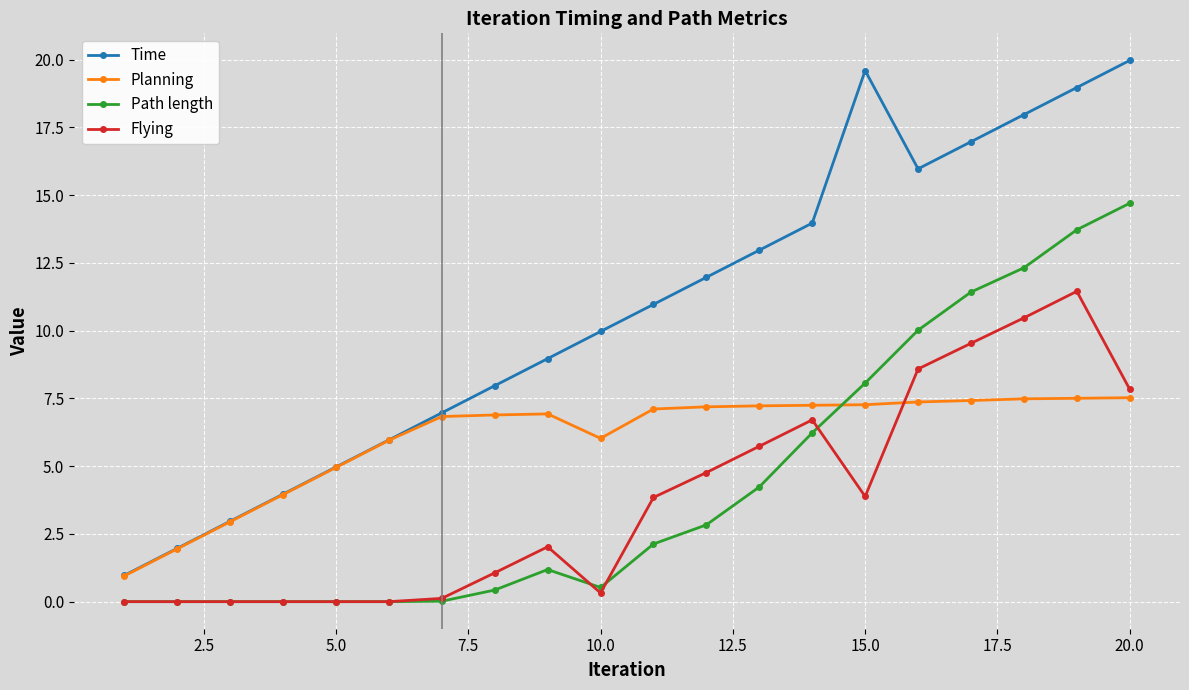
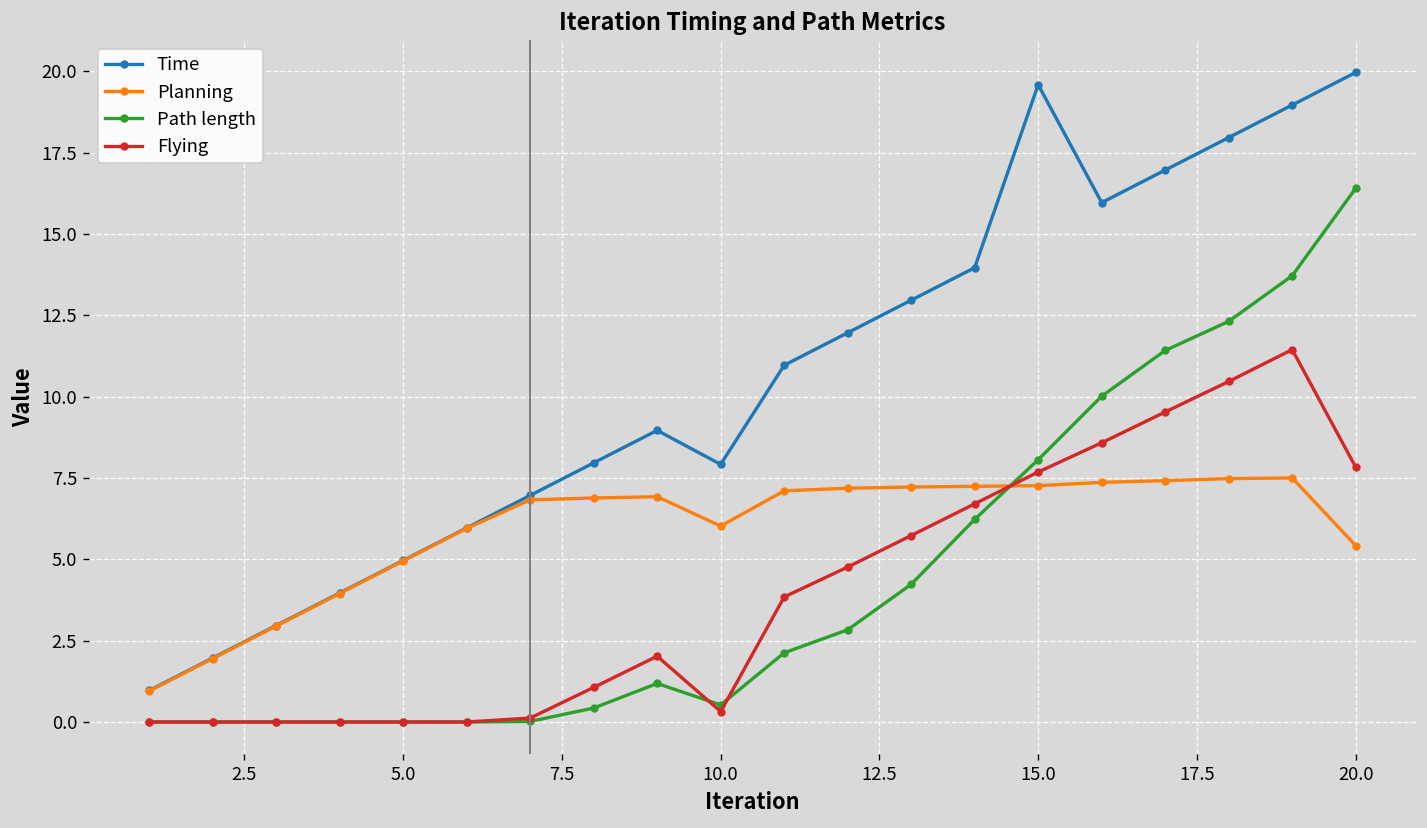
Time, 10.0: 10.0 -> 7.9
Flying, 15.0: 3.9 -> 7.7
Planning, 20.0: 7.5 -> 5.4
Path length, 20.0: 14.7 -> 16.4
